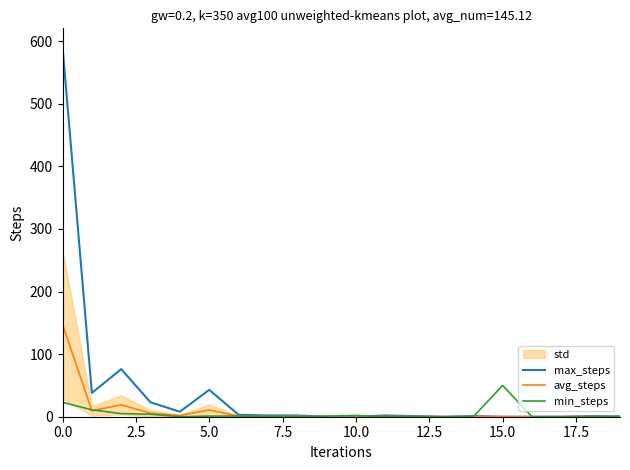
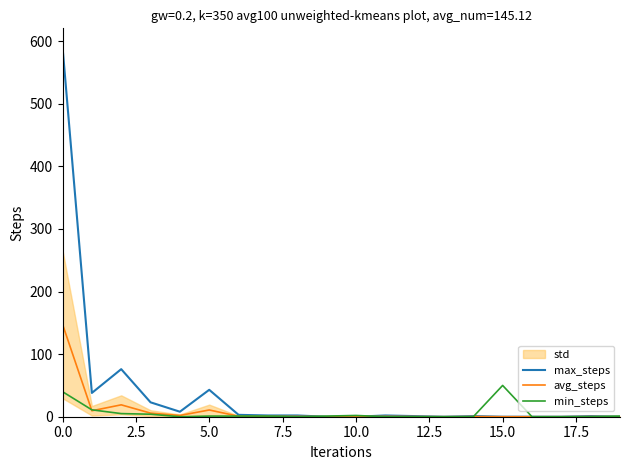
min_steps, 0.0: 20 -> 40
